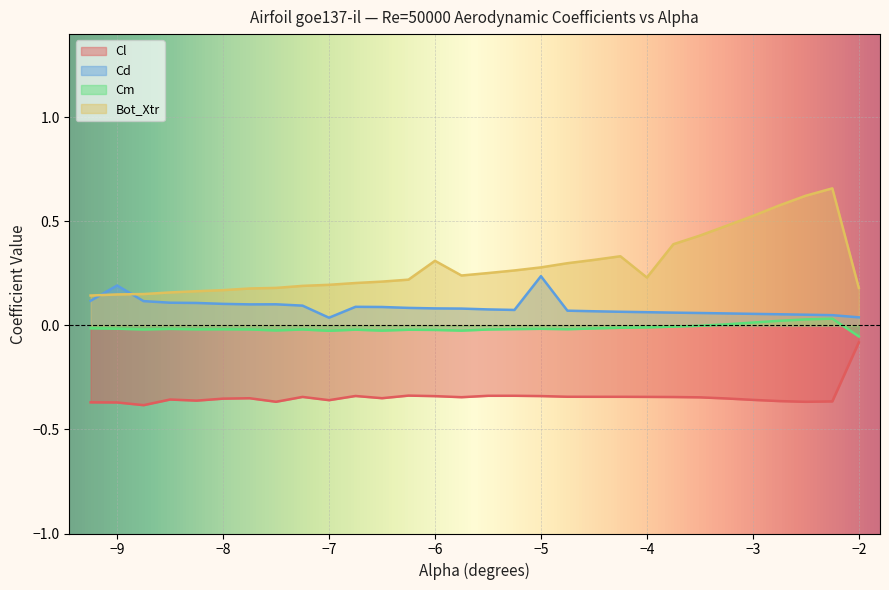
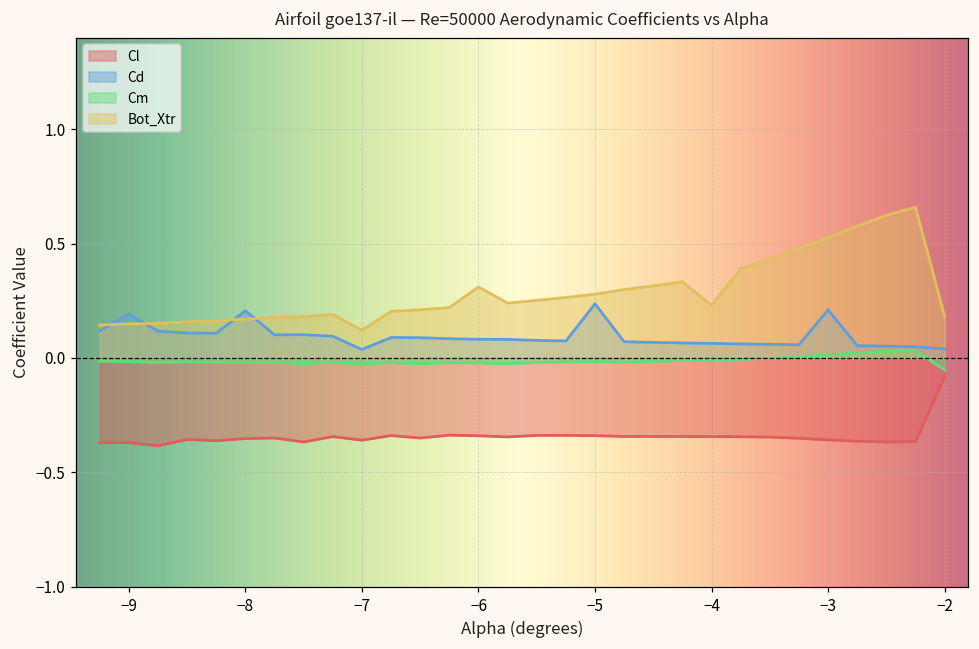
Cd, −8: 0.10 -> 0.21
Bot_Xtr, −7: 0.20 -> 0.12
Cd, −3: 0.06 -> 0.21
